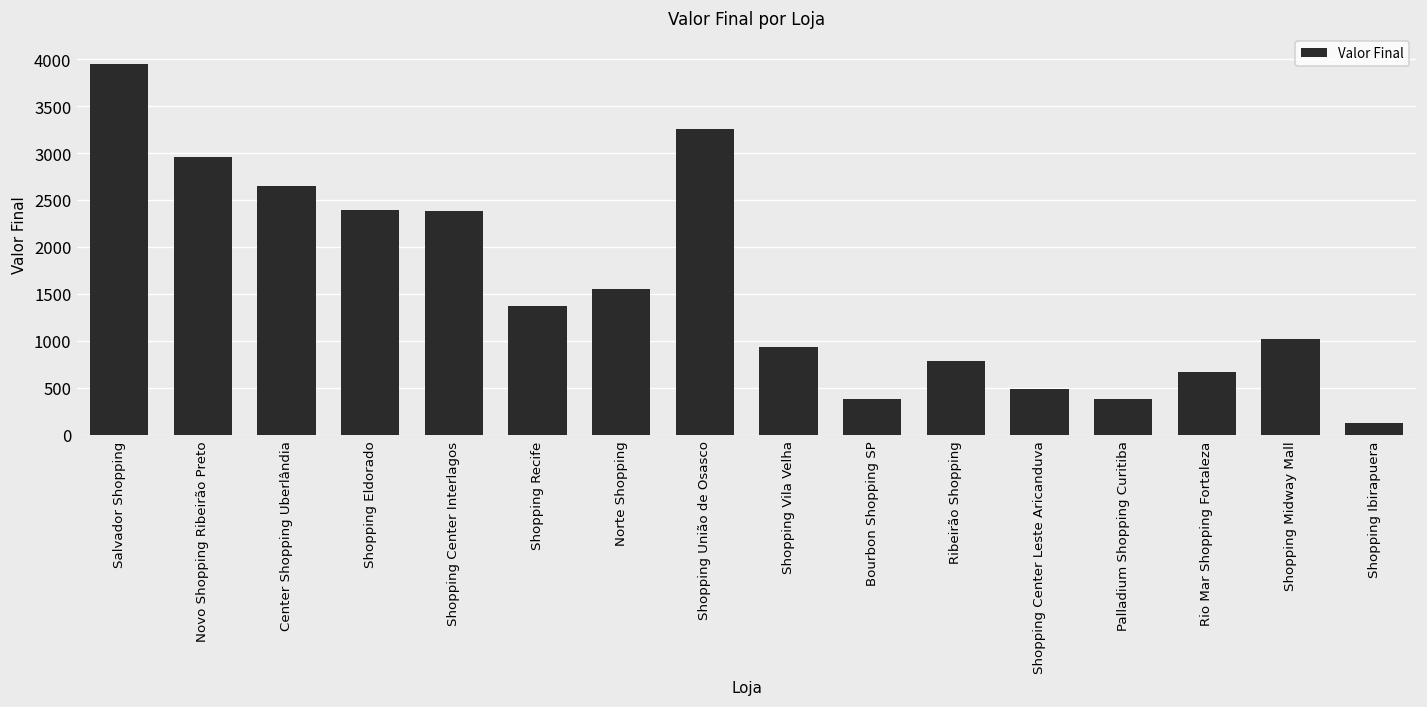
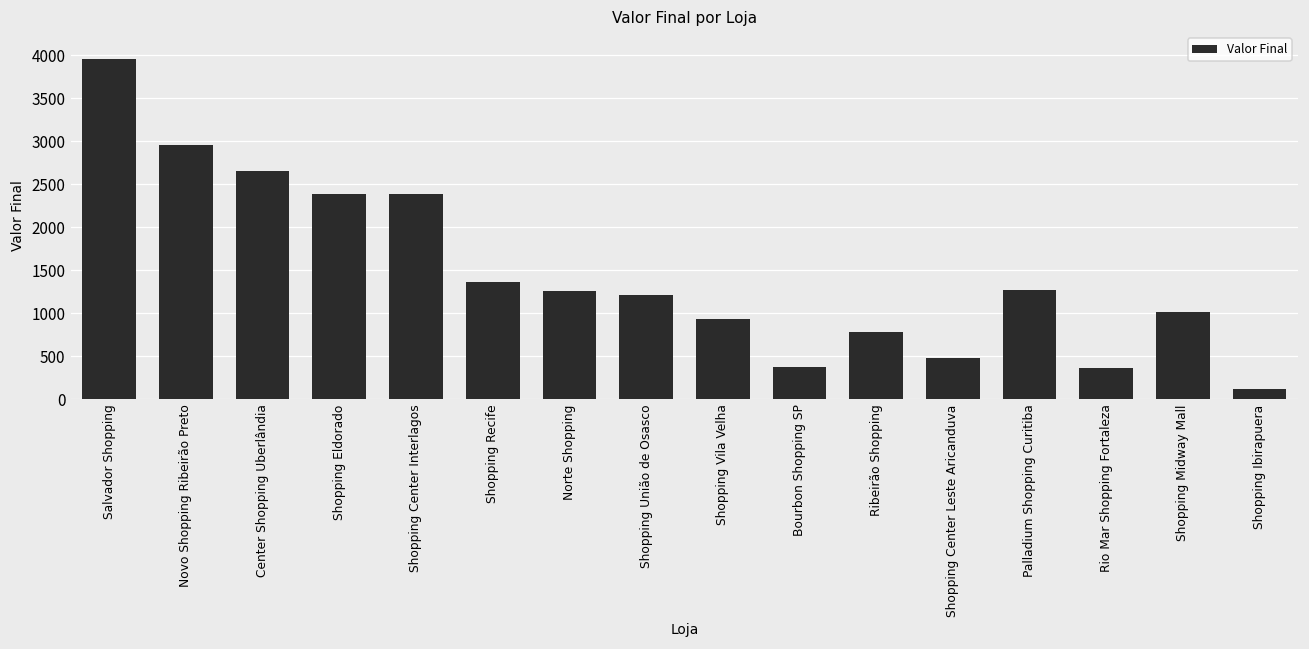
Norte Shopping: 1600 -> 1300
Shopping União de Osasco: 3300 -> 1200
Palladium Shopping Curitiba: 400 -> 1300
Rio Mar Shopping Fortaleza: 700 -> 400
